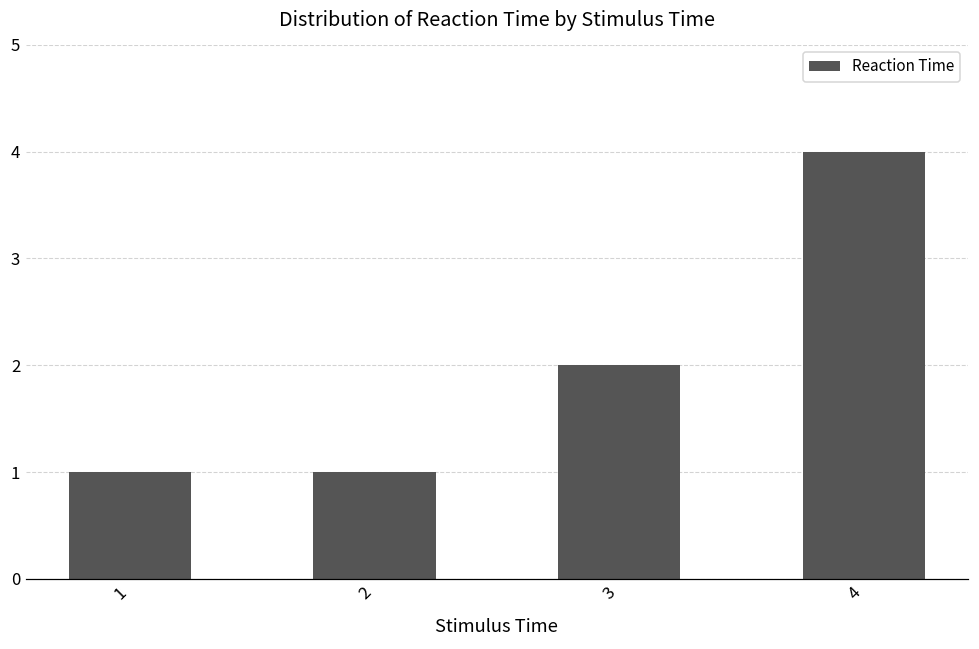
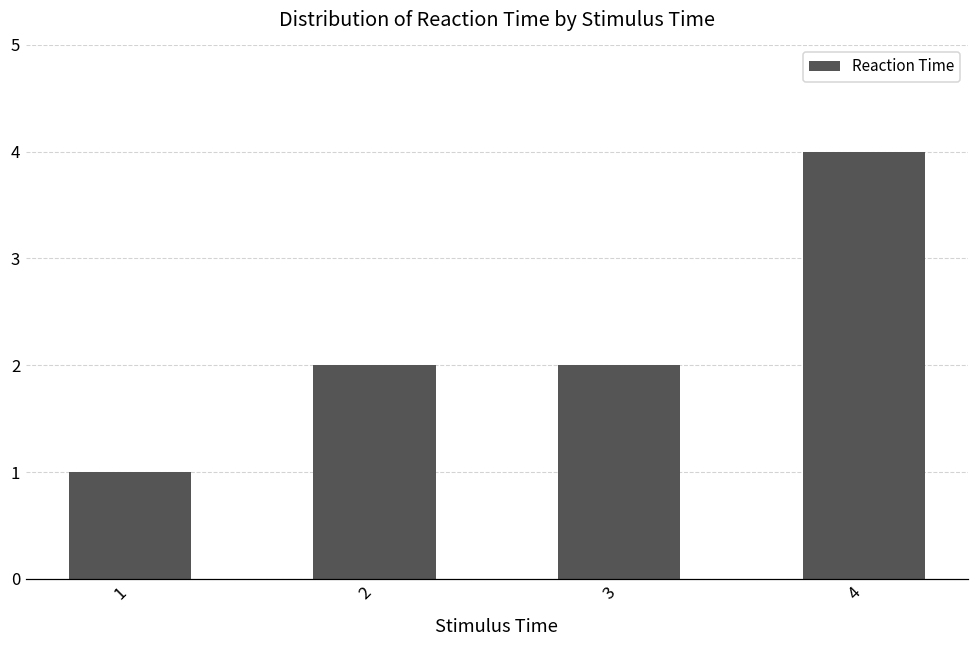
2: 1 -> 2
